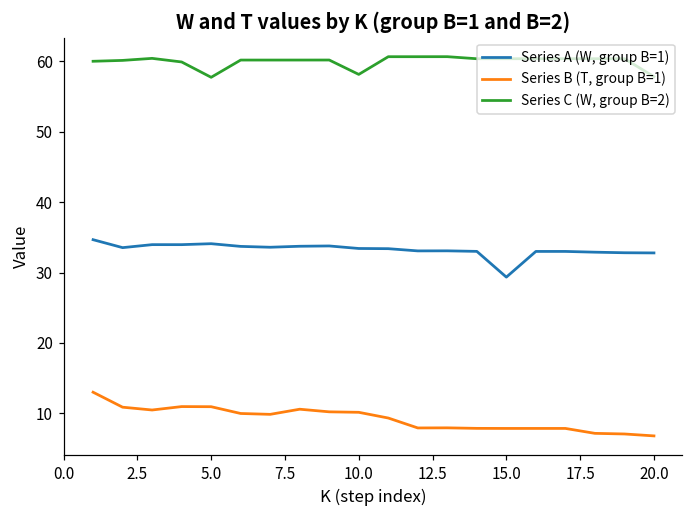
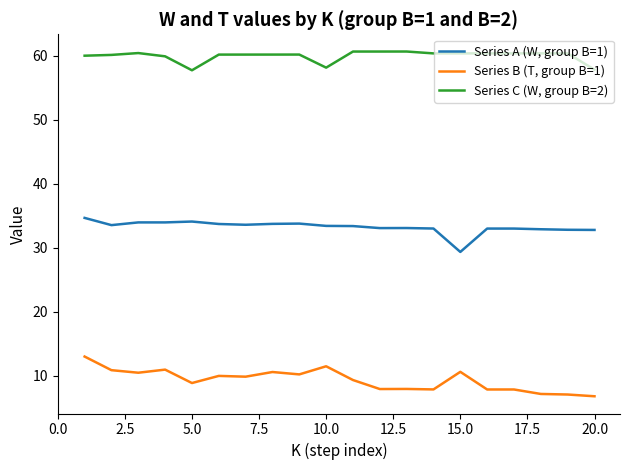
Series B (T, group B=1), 5.0: 11 -> 9
Series B (T, group B=1), 10.0: 10 -> 11
Series B (T, group B=1), 15.0: 8 -> 11
